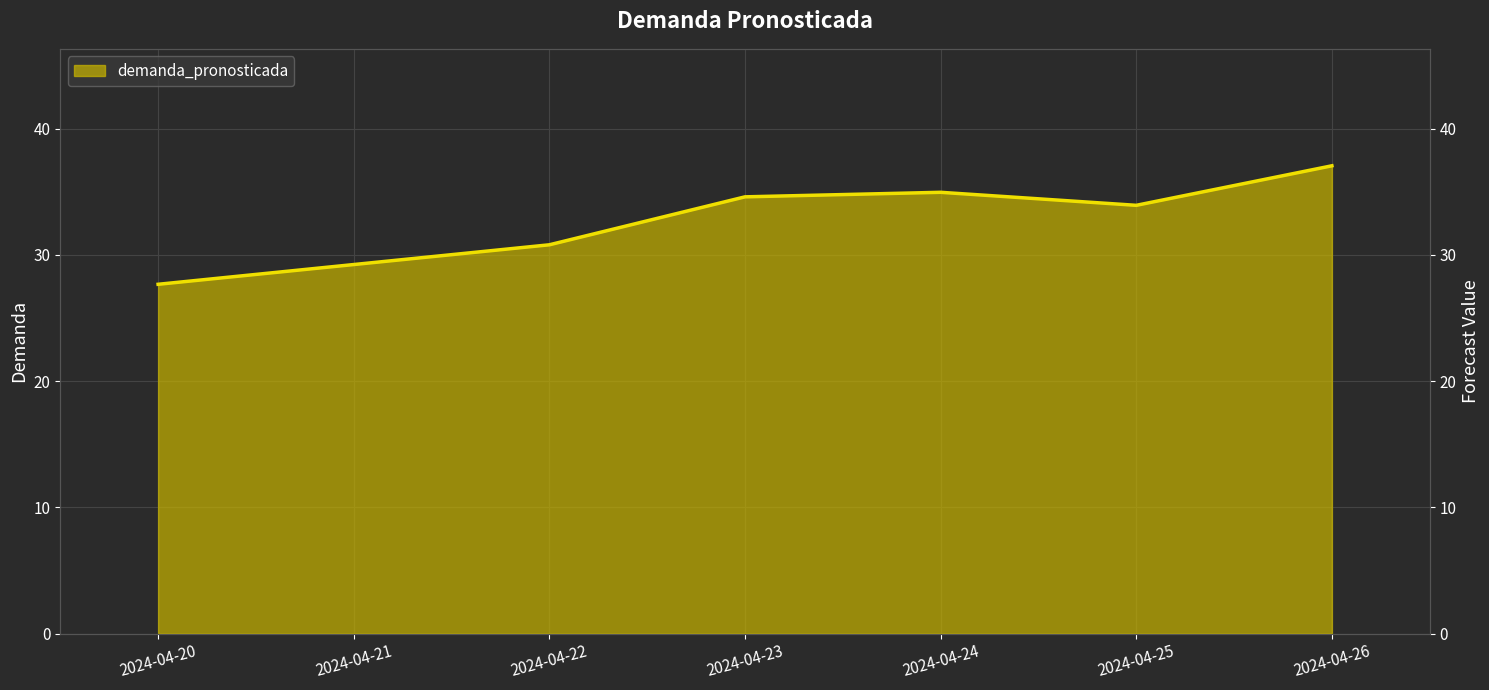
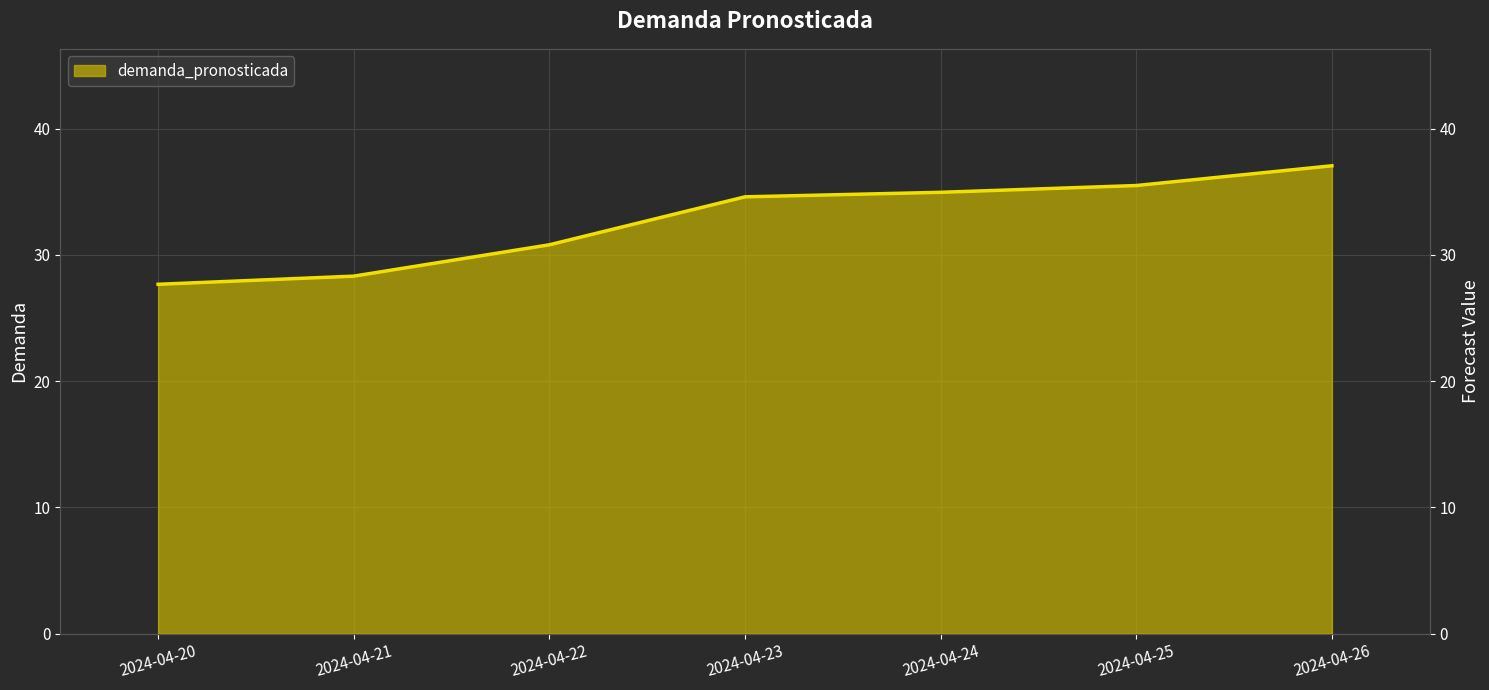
2024-04-21: 29.2 -> 28.3
2024-04-25: 33.9 -> 35.5
